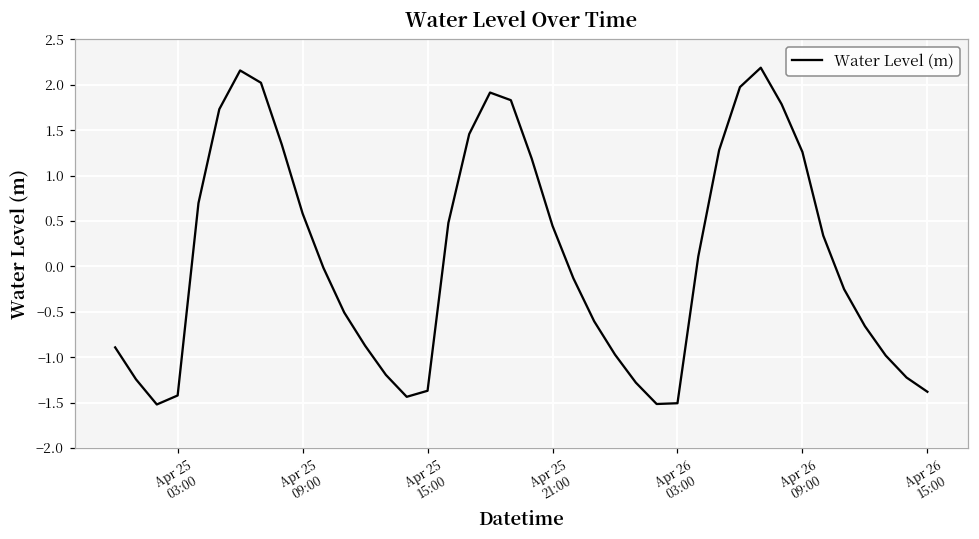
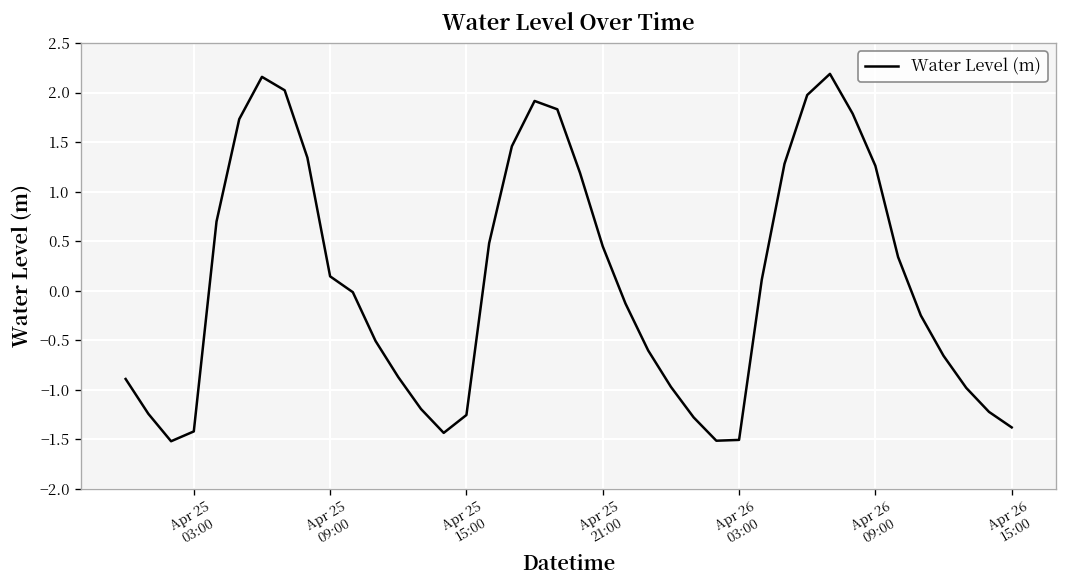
Apr 25 09:00: 0.6 -> 0.1
Apr 25 15:00: -1.4 -> -1.3
